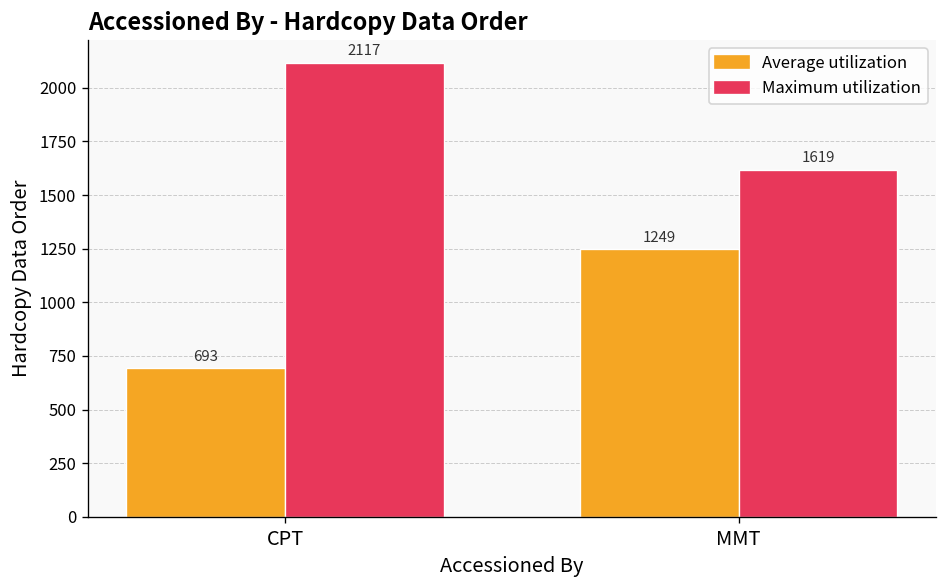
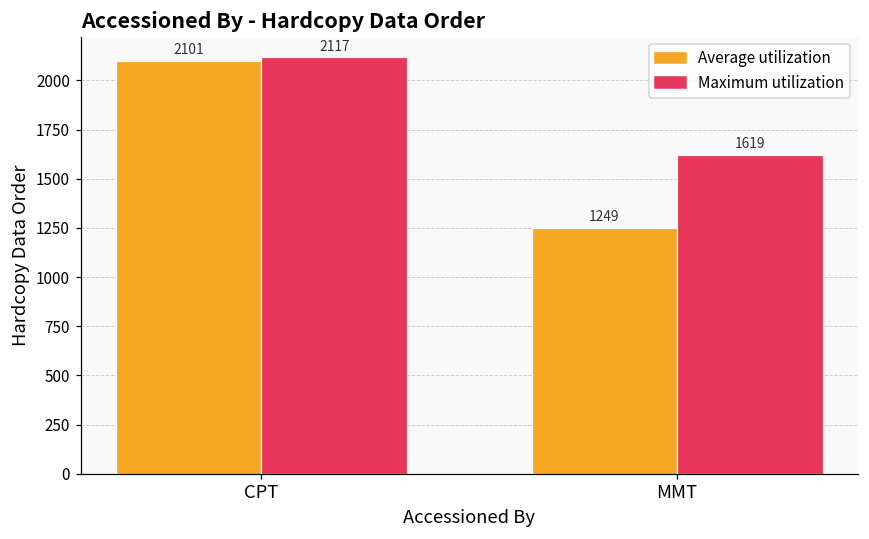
Average utilization, CPT: 693 -> 2101
